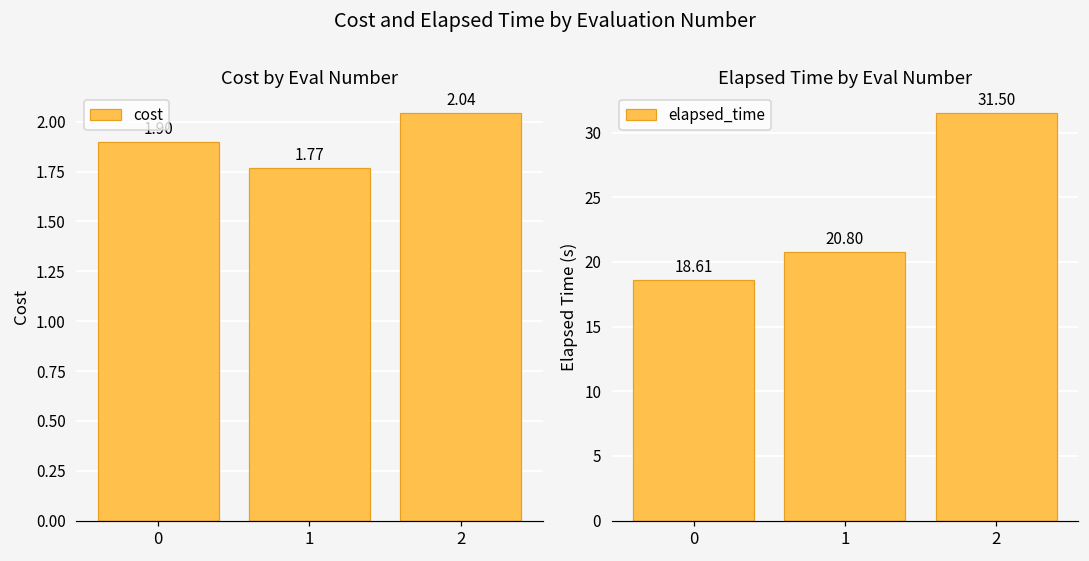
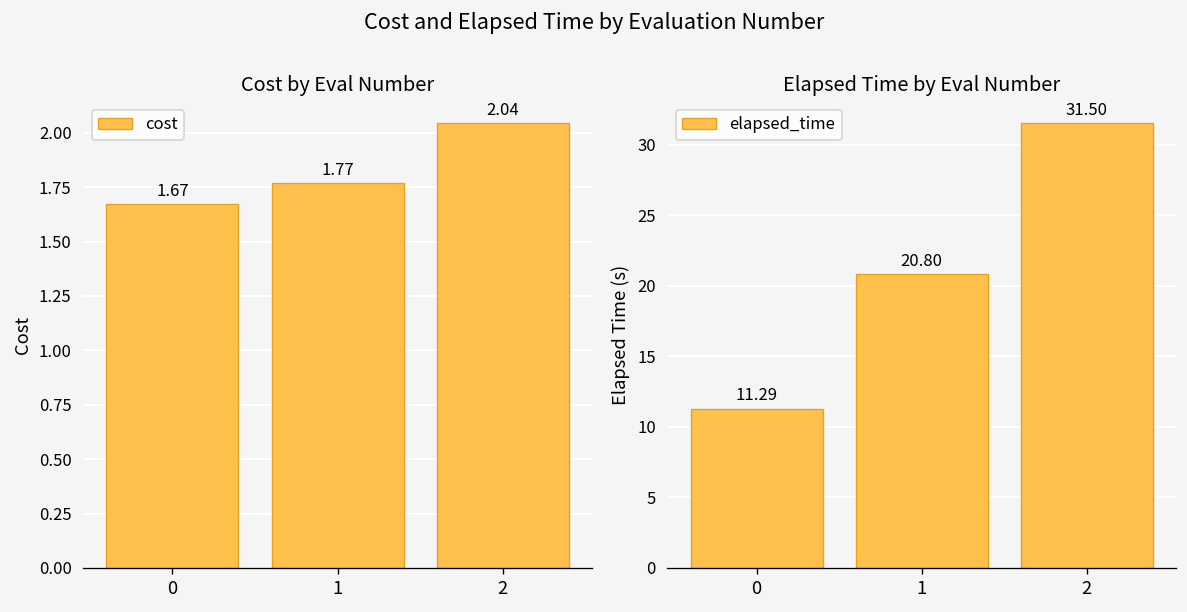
Cost by Eval Number, 0: 1.90 -> 1.67
Elapsed Time by Eval Number, 0: 18.61 -> 11.29
